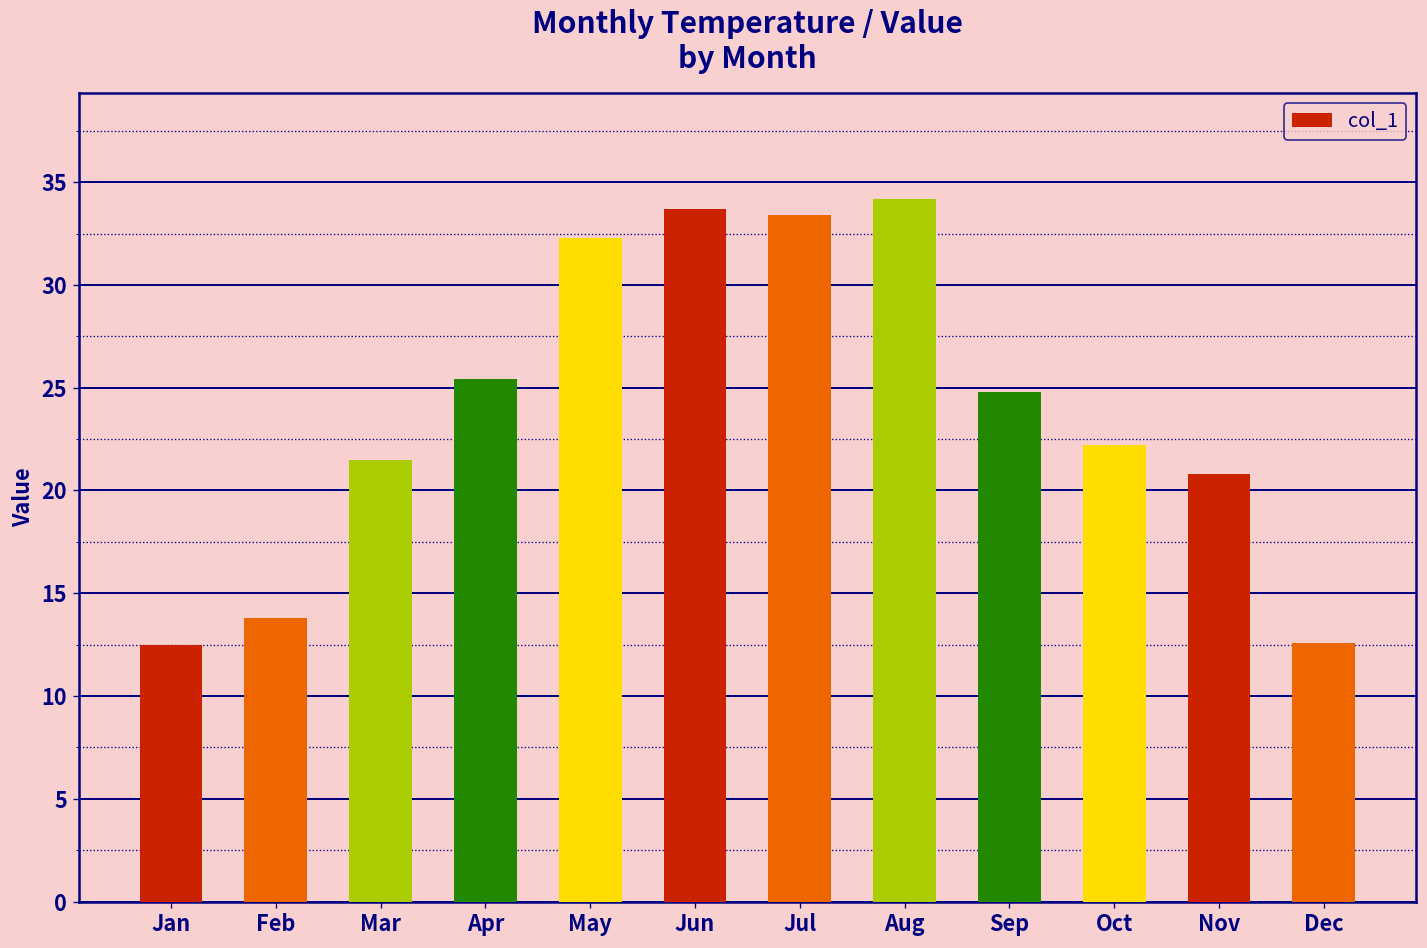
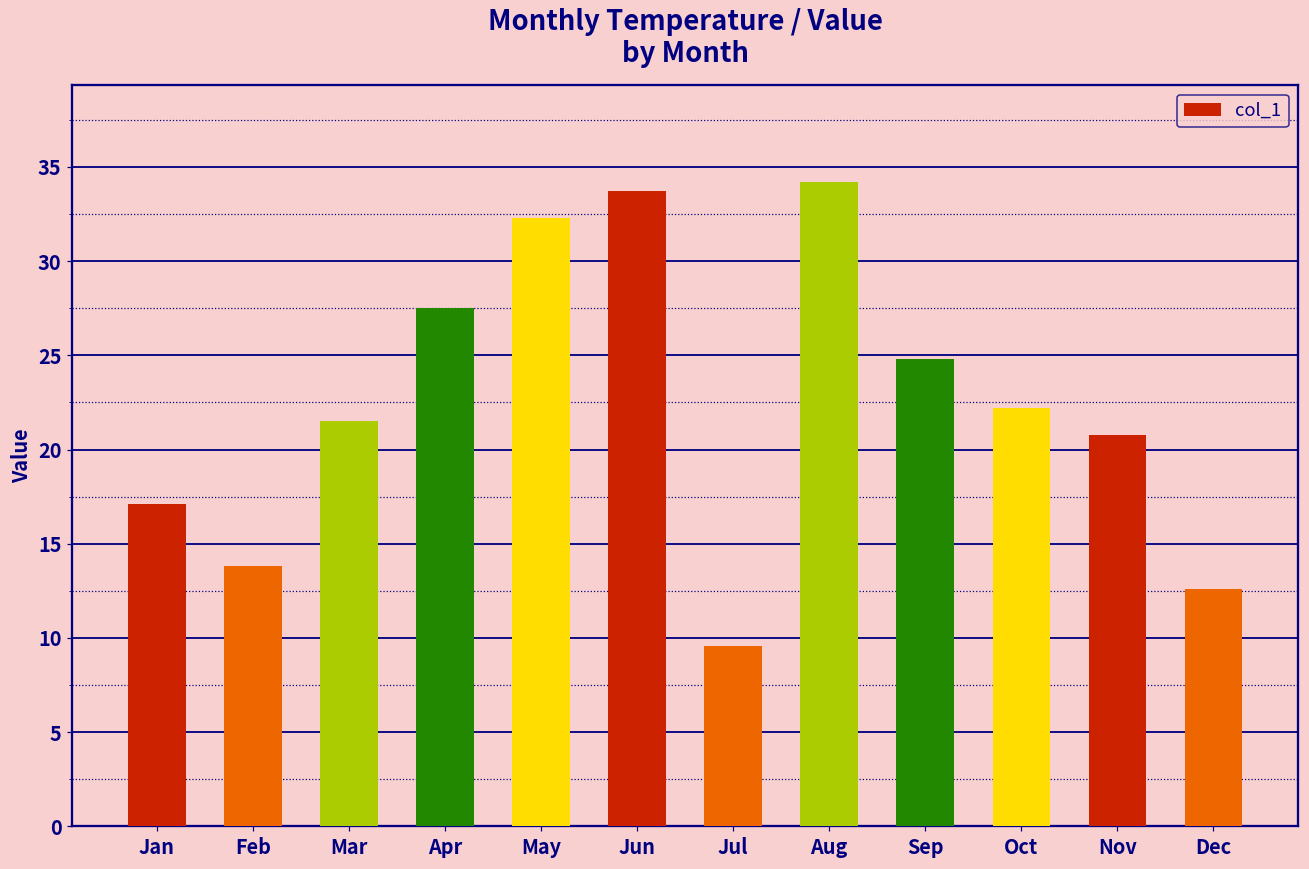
Jan: 12.5 -> 17.1
Apr: 25.4 -> 27.5
Jul: 33.4 -> 9.6
